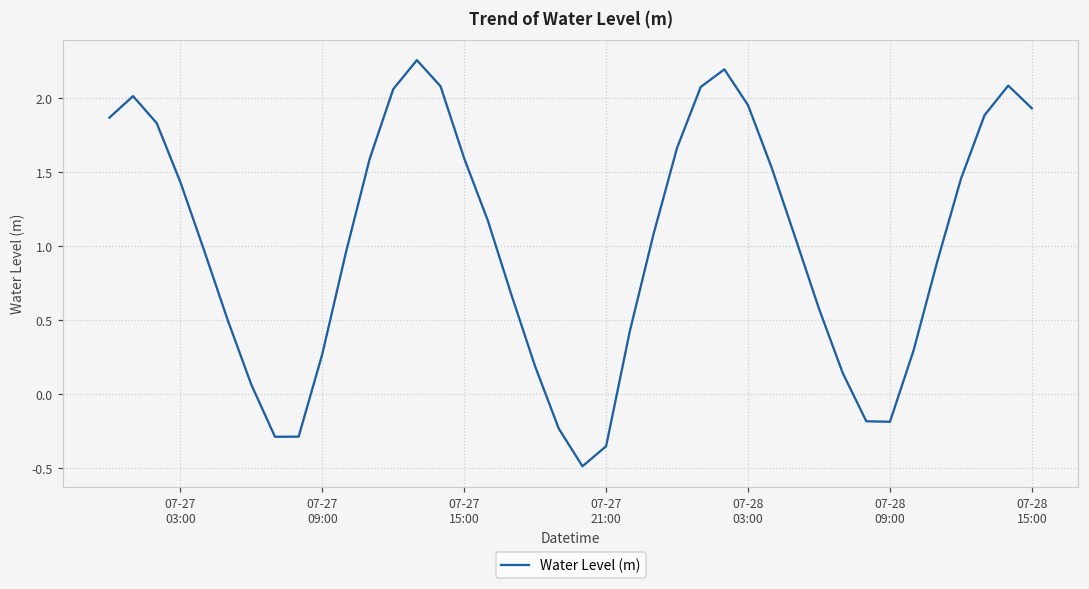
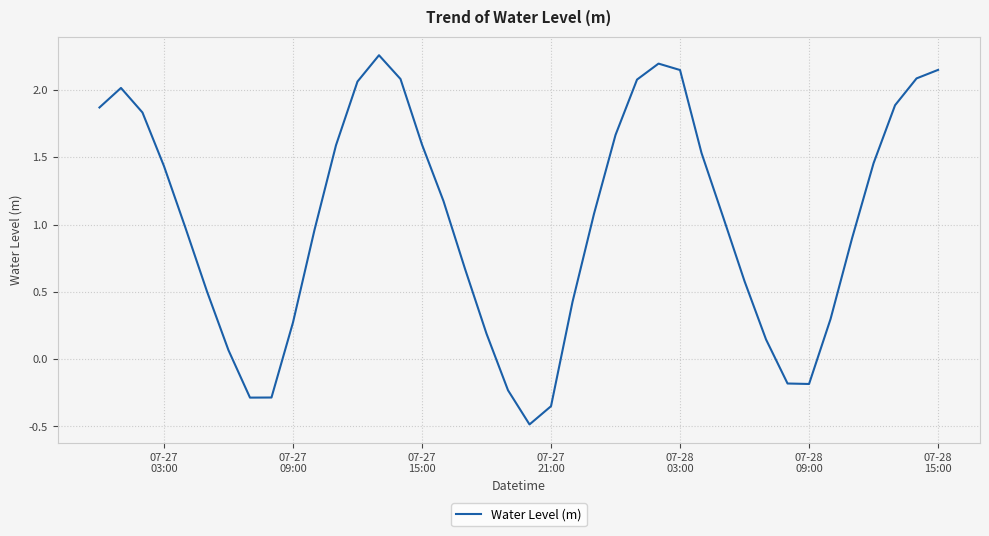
07-28 03:00: 1.95 -> 2.15
07-28 15:00: 1.93 -> 2.15
